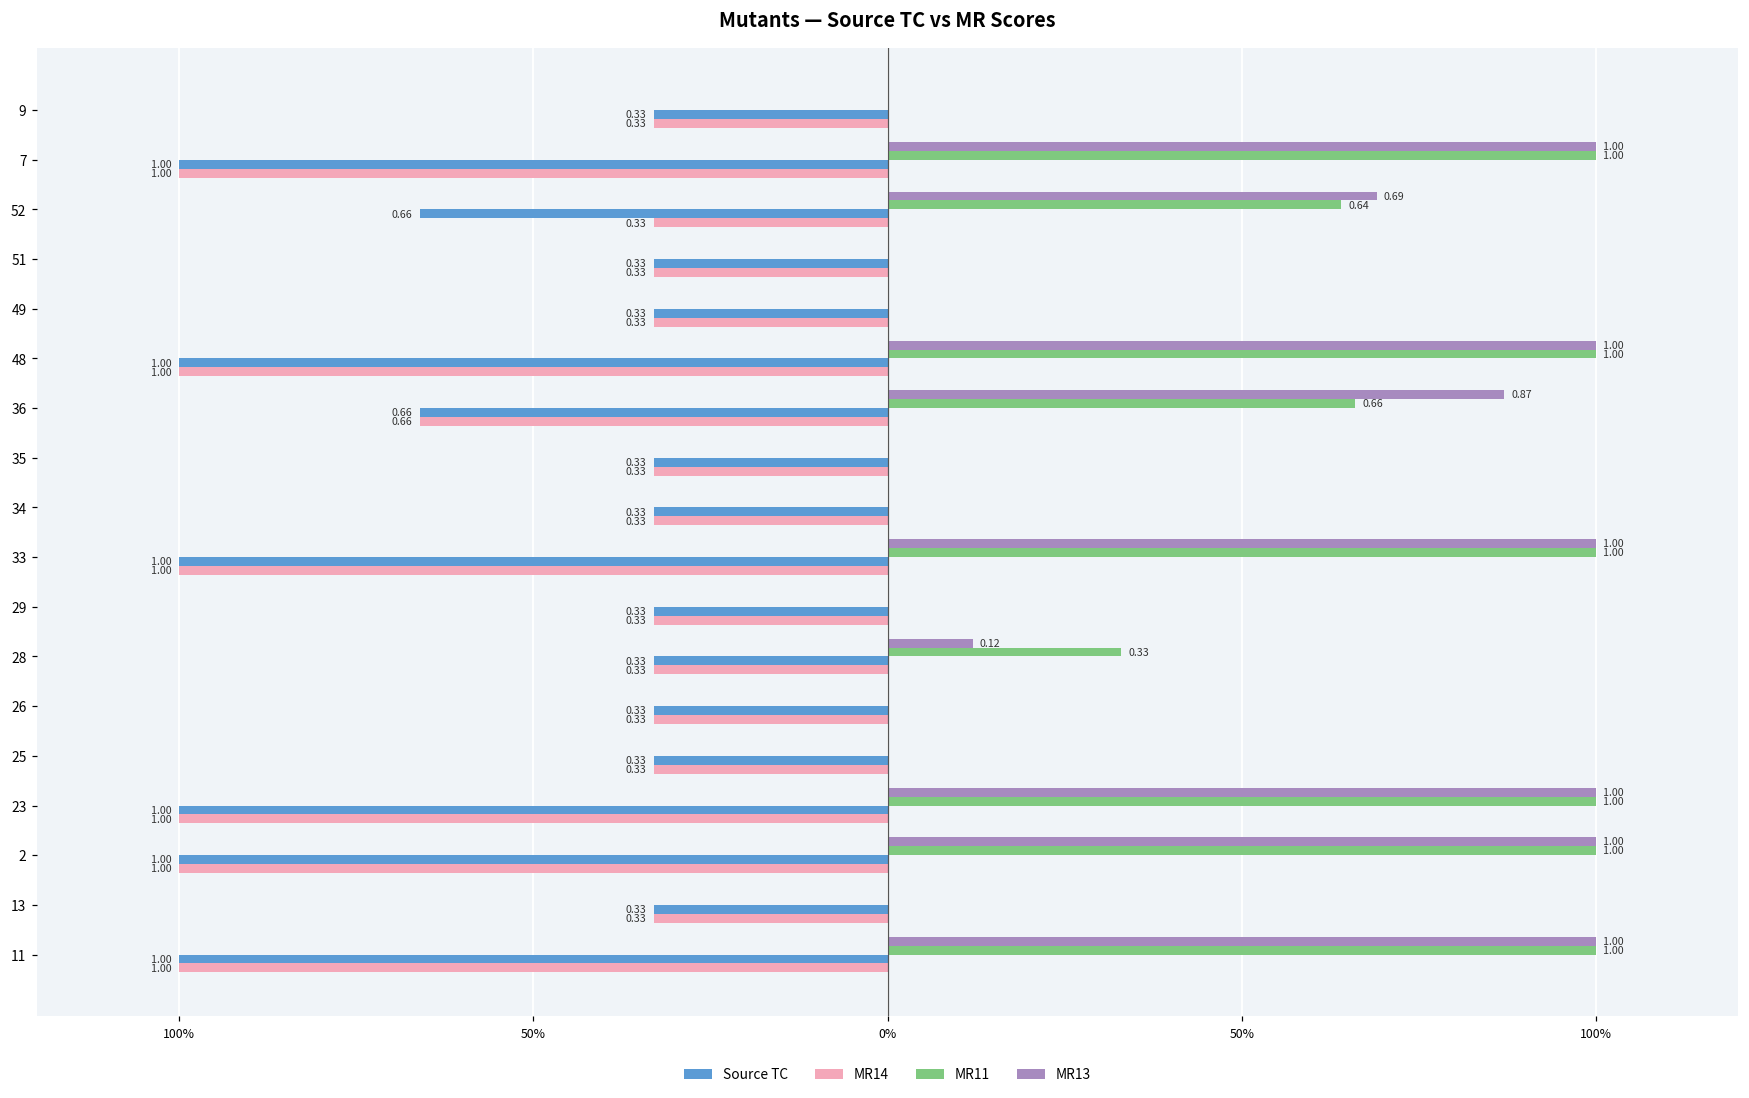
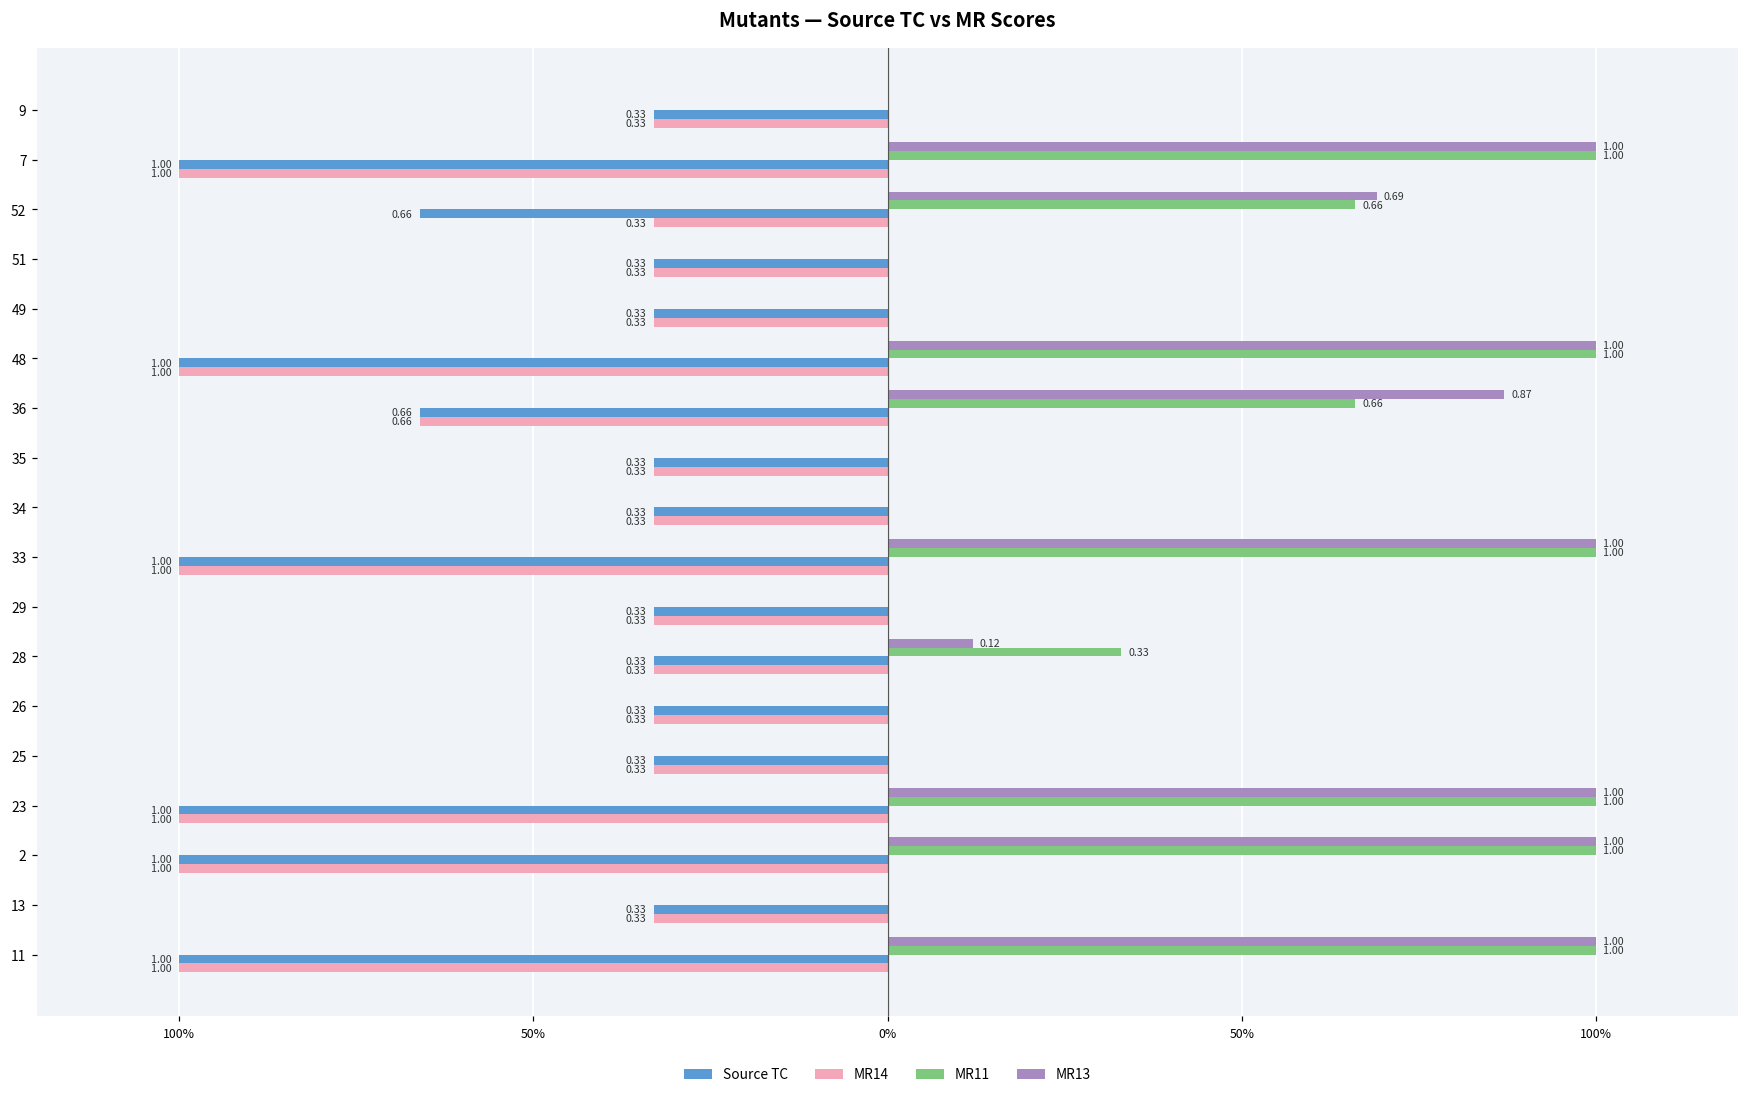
MR11, 52: 0.64 -> 0.66
